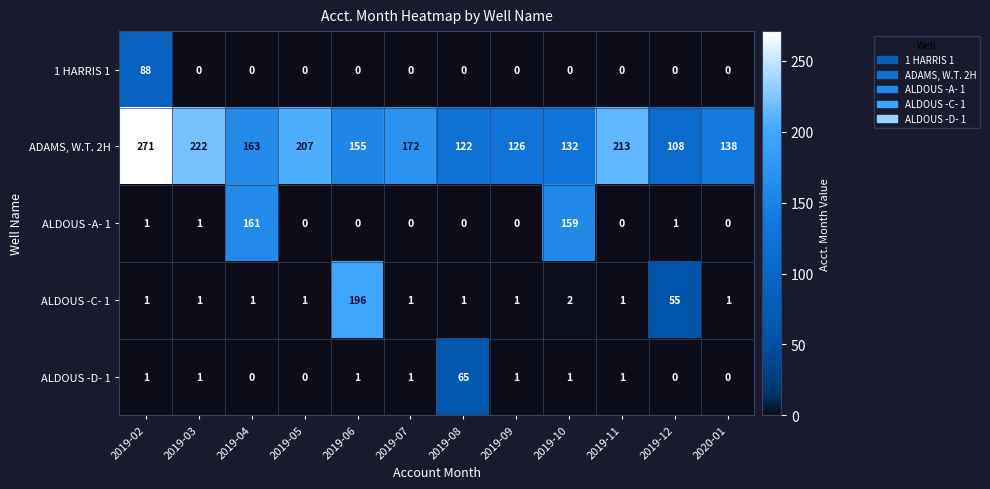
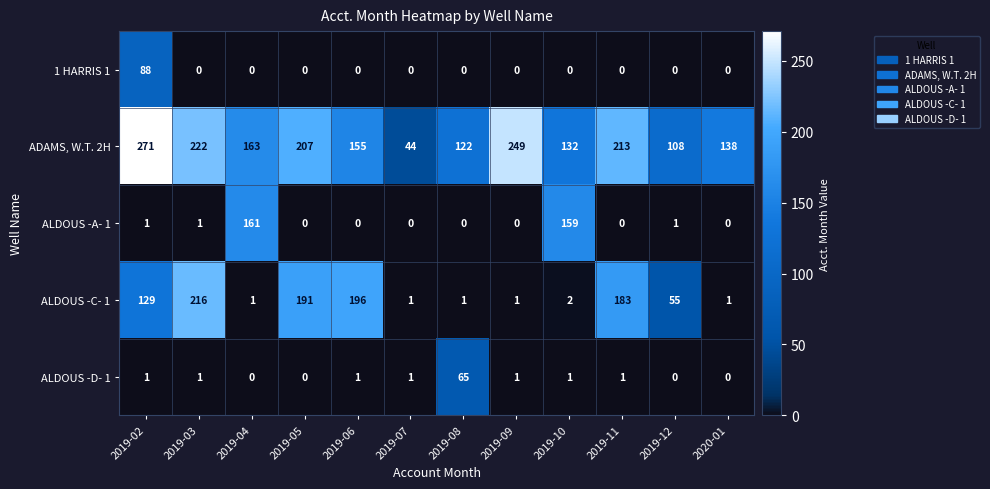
ADAMS, W.T. 2H, 2019-07: 172 -> 44
ADAMS, W.T. 2H, 2019-09: 126 -> 249
ALDOUS -C- 1, 2019-02: 1 -> 129
ALDOUS -C- 1, 2019-03: 1 -> 216
ALDOUS -C- 1, 2019-05: 1 -> 191
ALDOUS -C- 1, 2019-11: 1 -> 183
